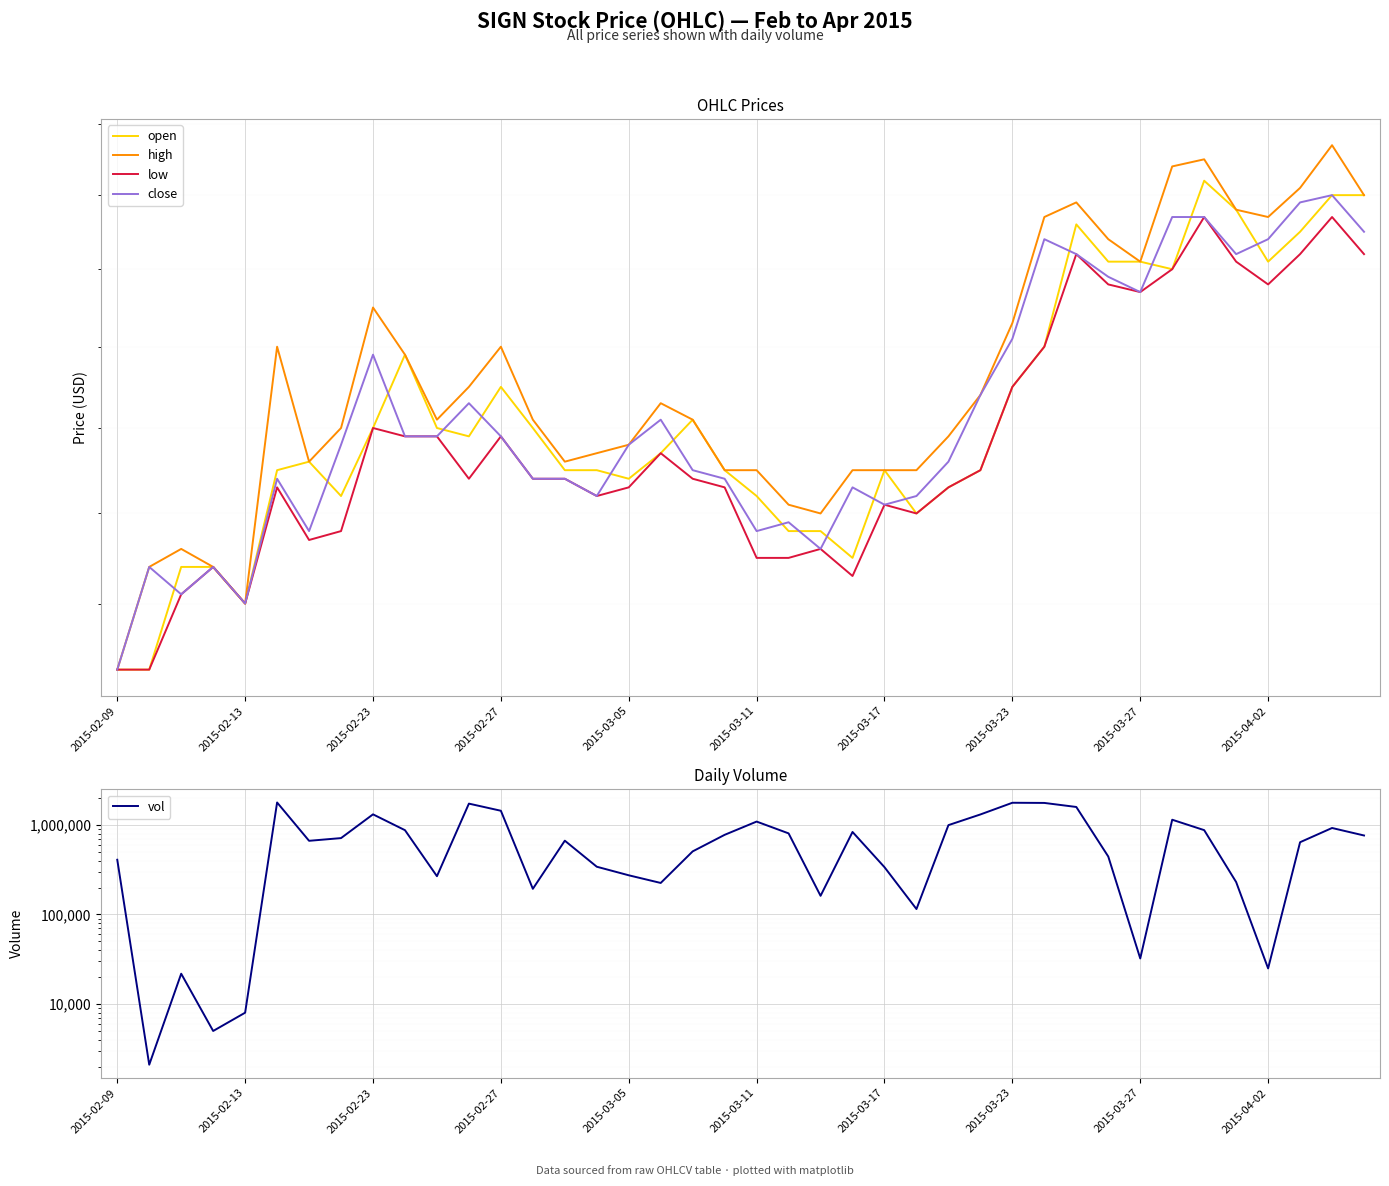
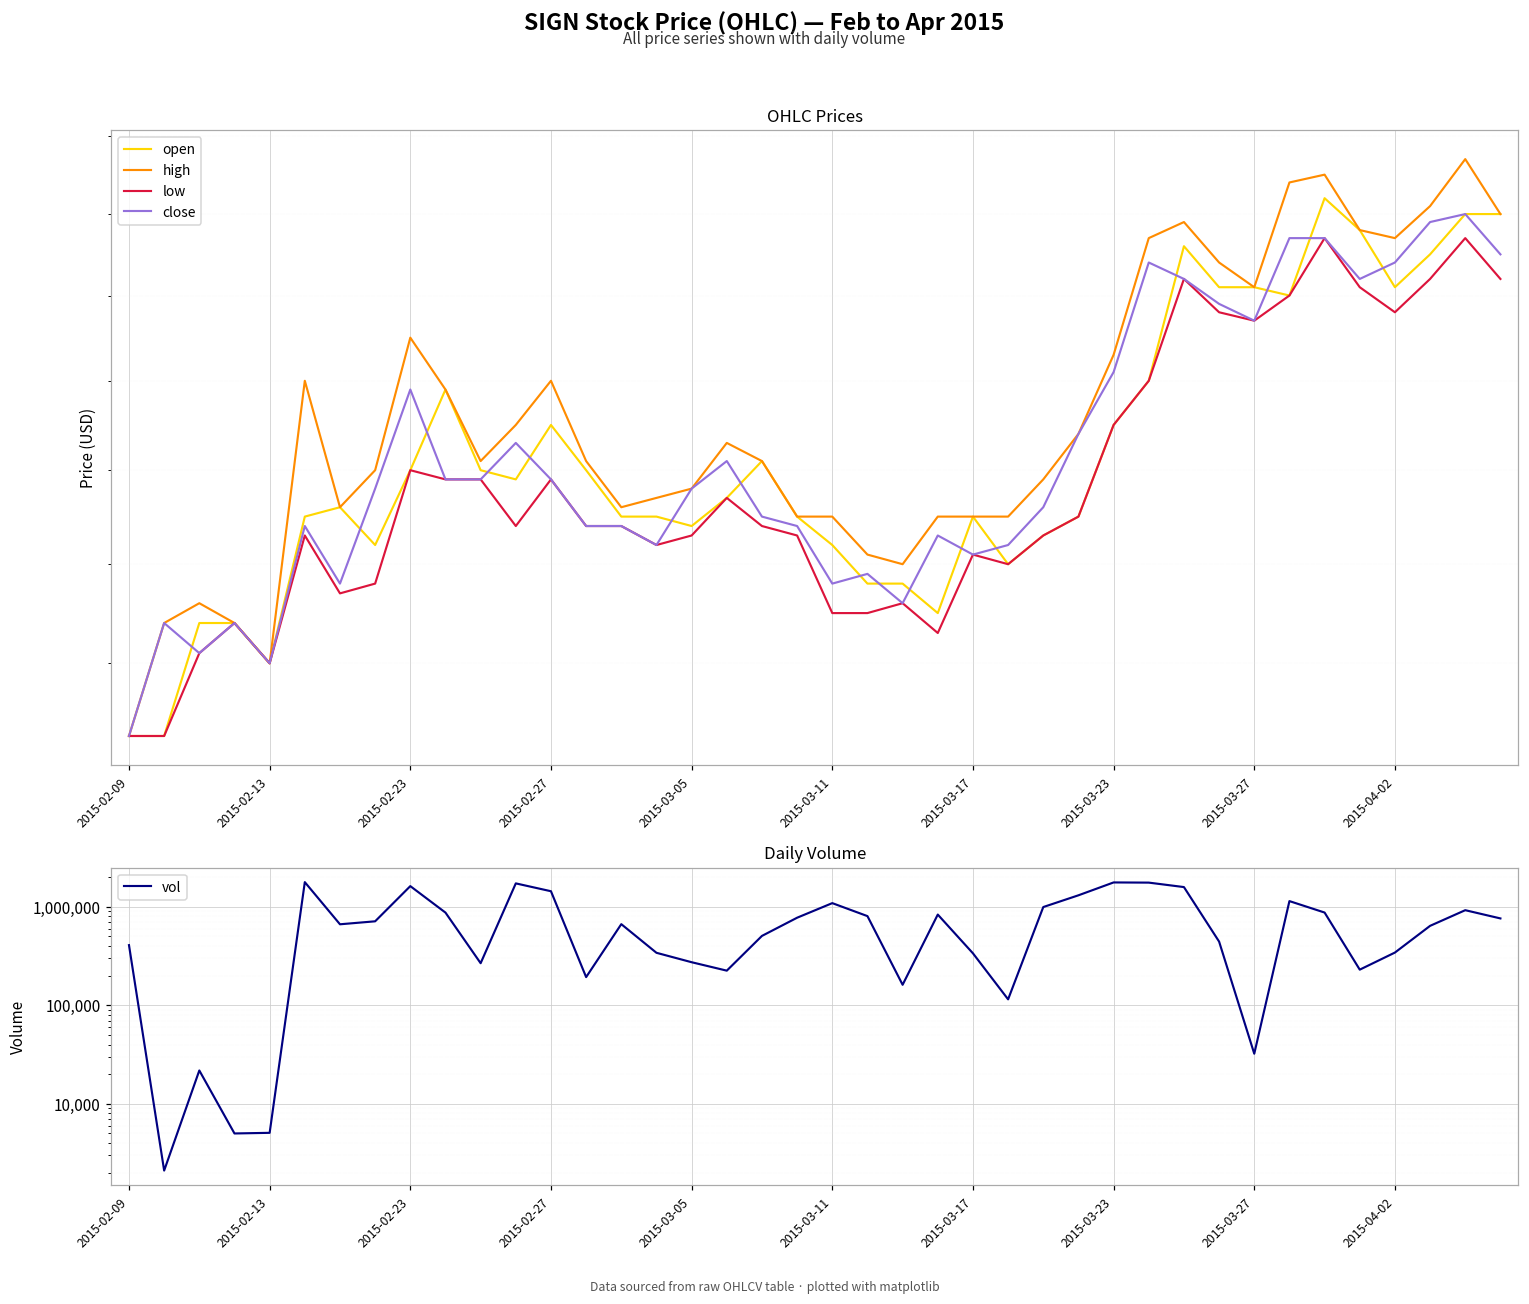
Daily Volume, 2015-02-13: 8,000 -> 5,000
Daily Volume, 2015-02-23: 1,300,000 -> 1,600,000
Daily Volume, 2015-04-02: 25,000 -> 340,000
